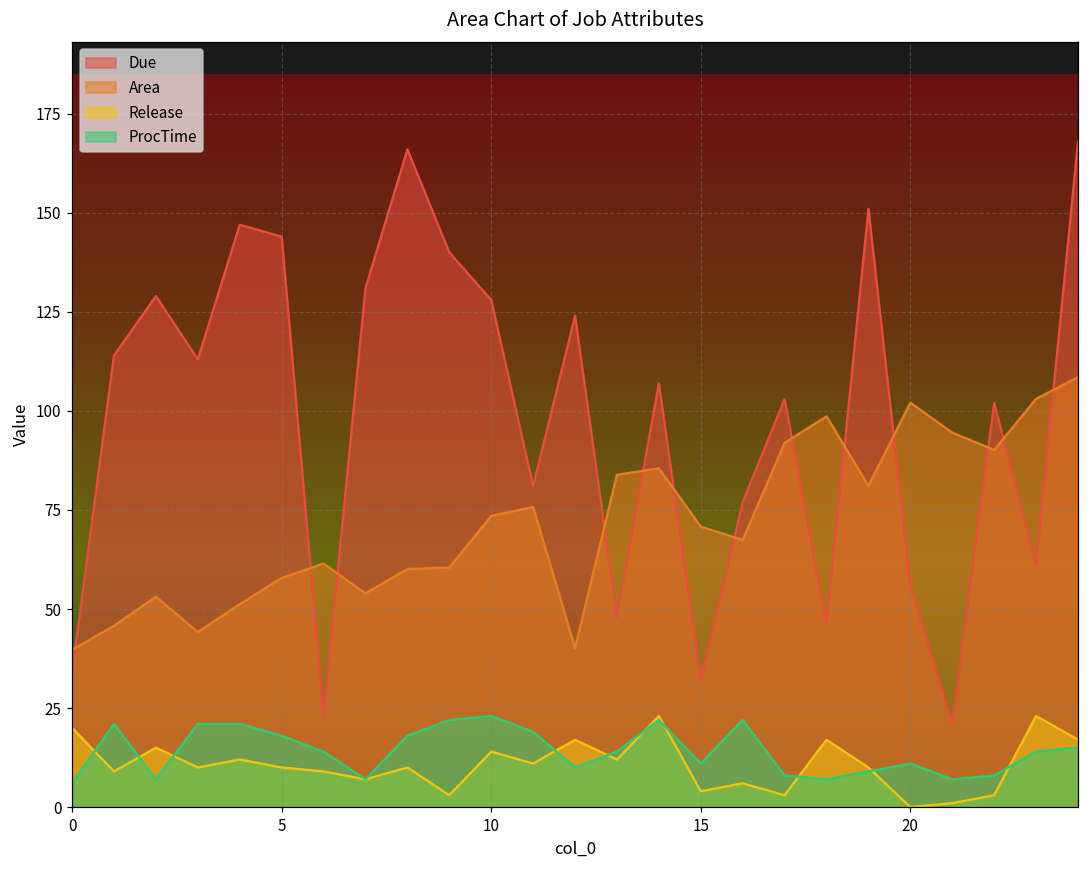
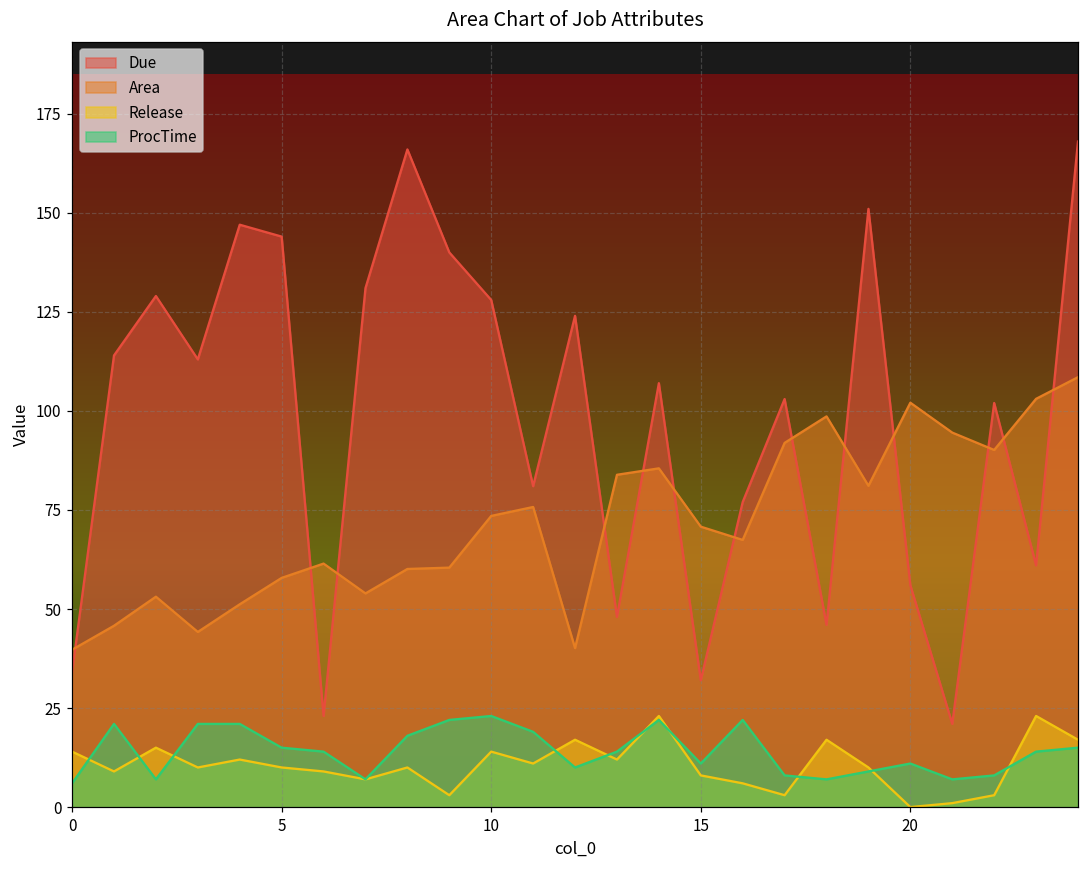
Release, 0: 20 -> 14
ProcTime, 5: 18 -> 15
Release, 15: 4 -> 8
